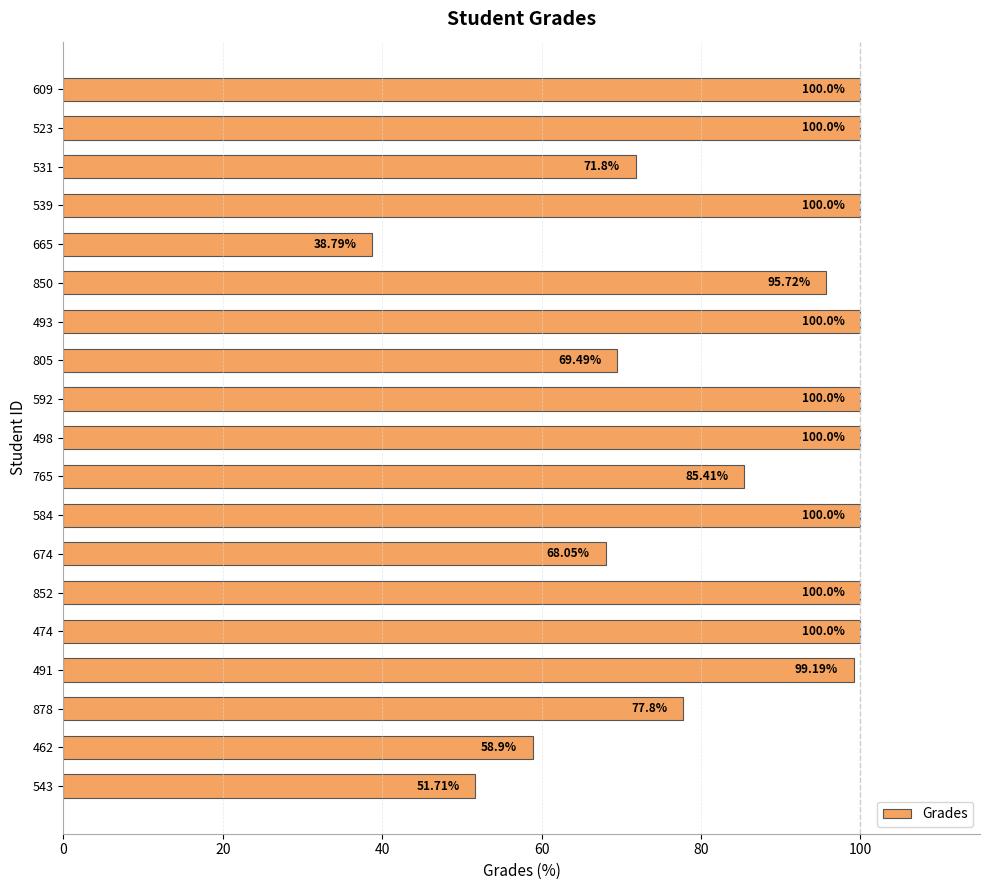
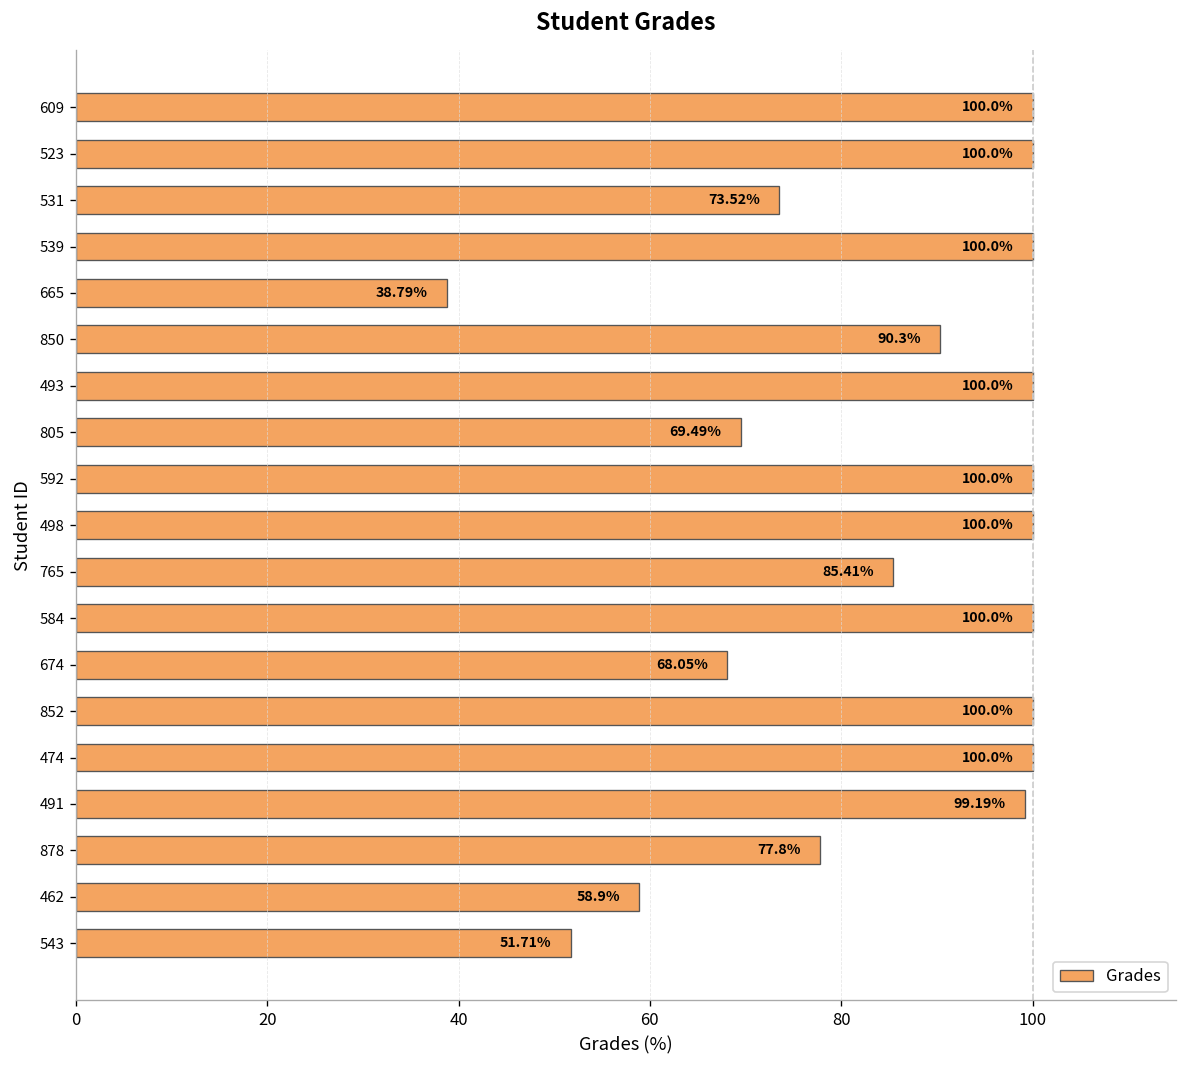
531: 71.8% -> 73.52%
850: 95.72% -> 90.3%
